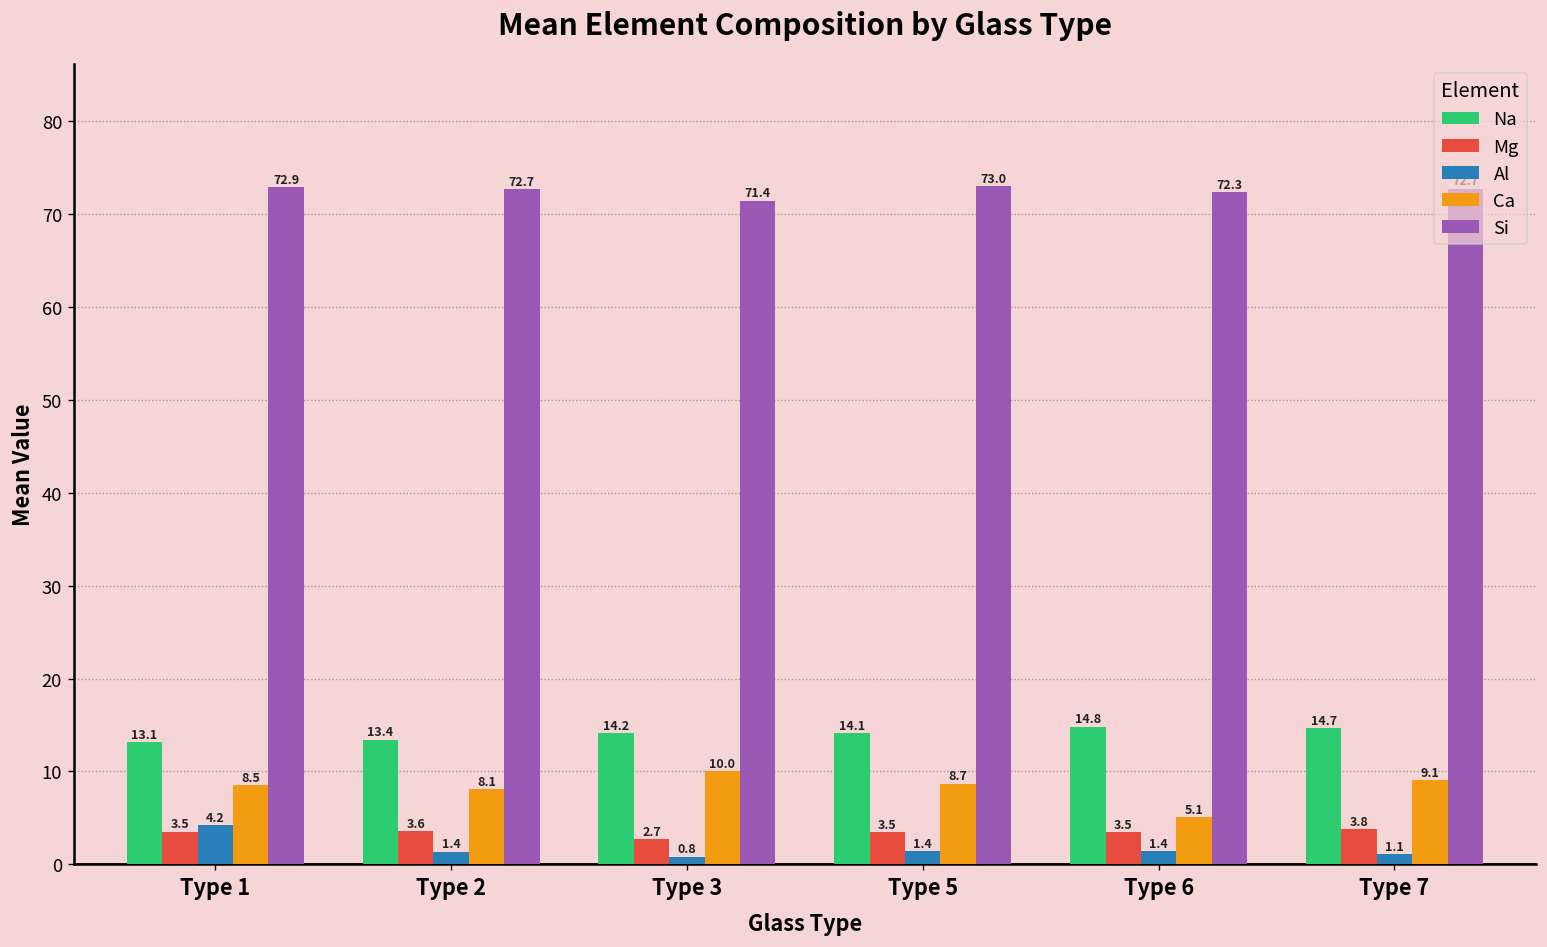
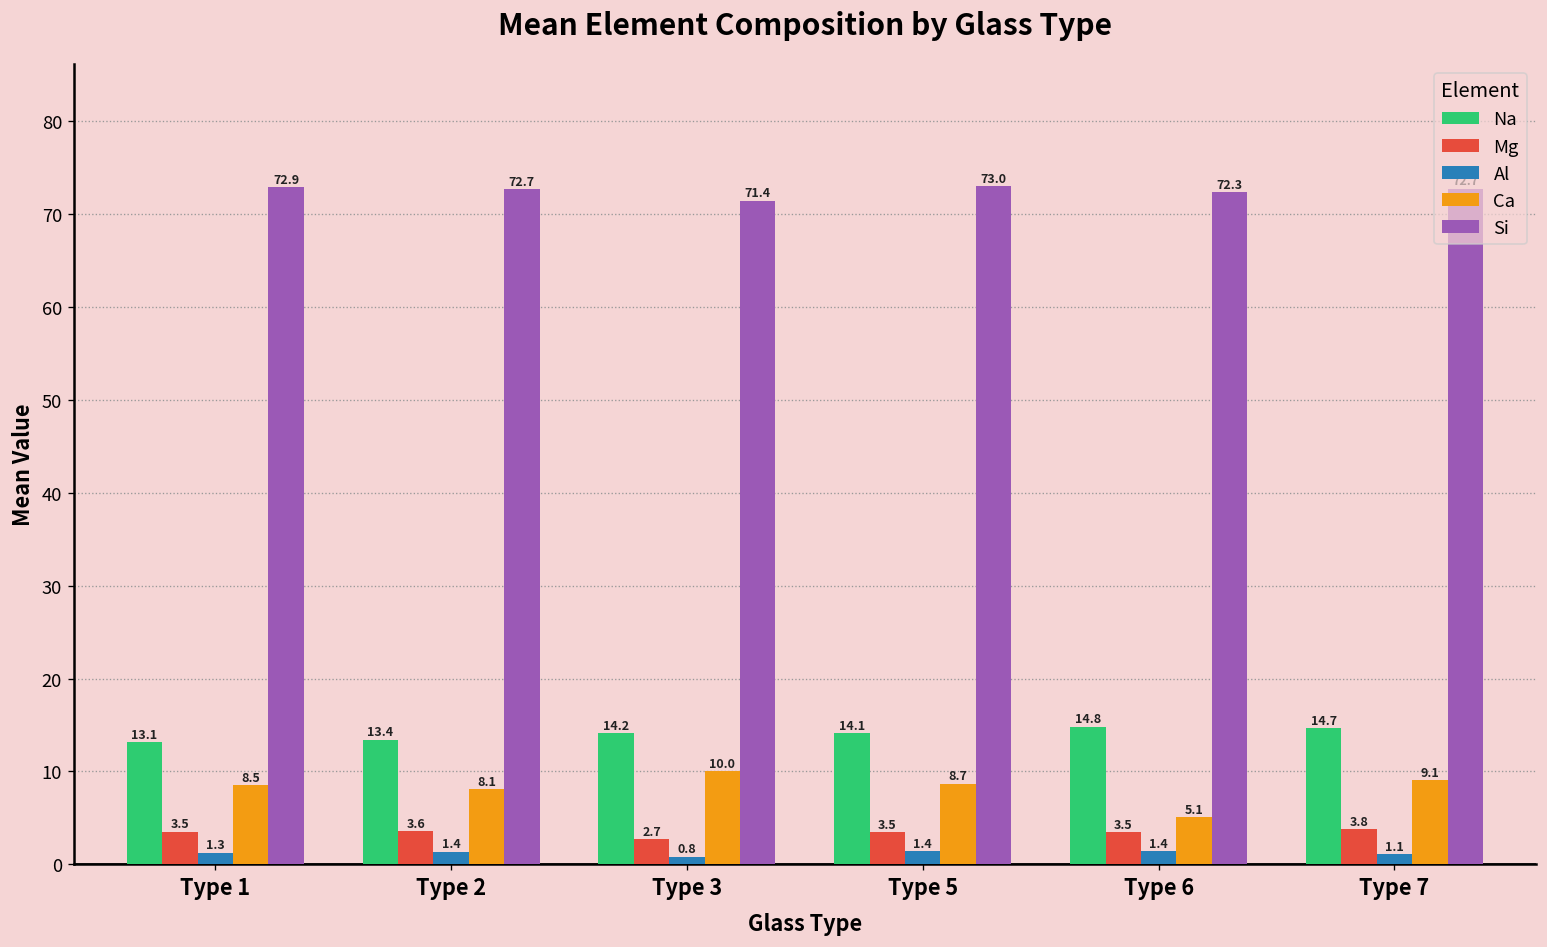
Al, Type 1: 4.2 -> 1.3
